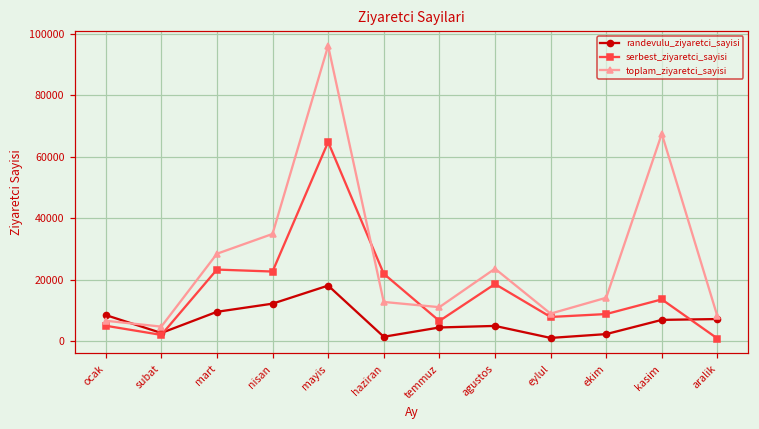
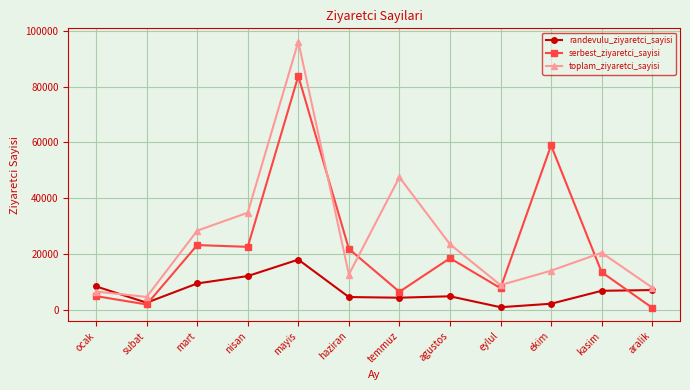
serbest_ziyaretci_sayisi, mayis: 65000 -> 84000
randevulu_ziyaretci_sayisi, haziran: 1000 -> 5000
toplam_ziyaretci_sayisi, temmuz: 11000 -> 48000
serbest_ziyaretci_sayisi, ekim: 9000 -> 59000
toplam_ziyaretci_sayisi, kasim: 67000 -> 21000
